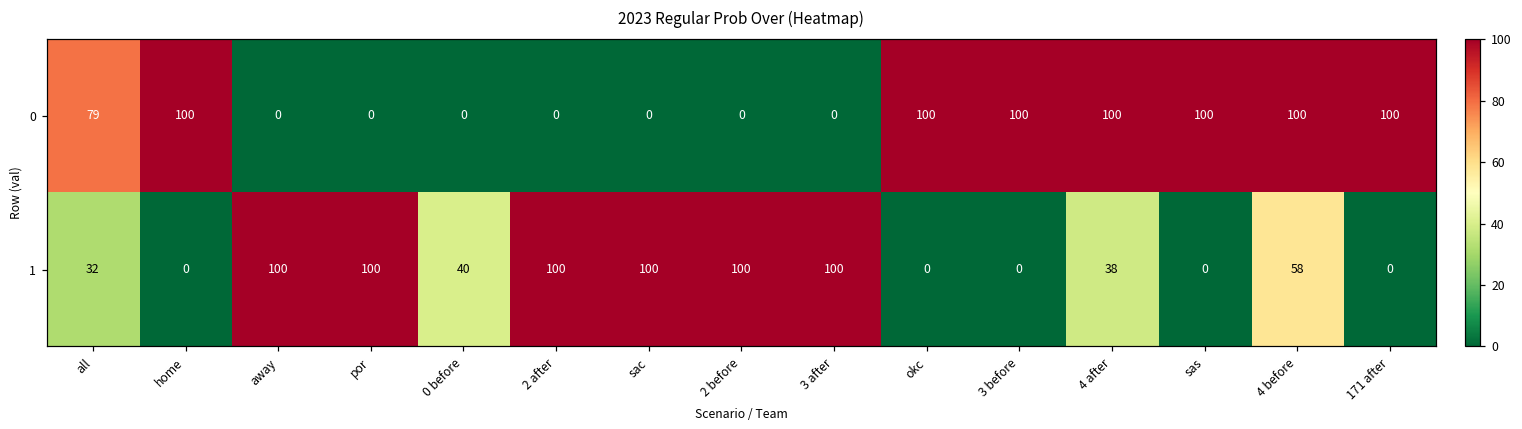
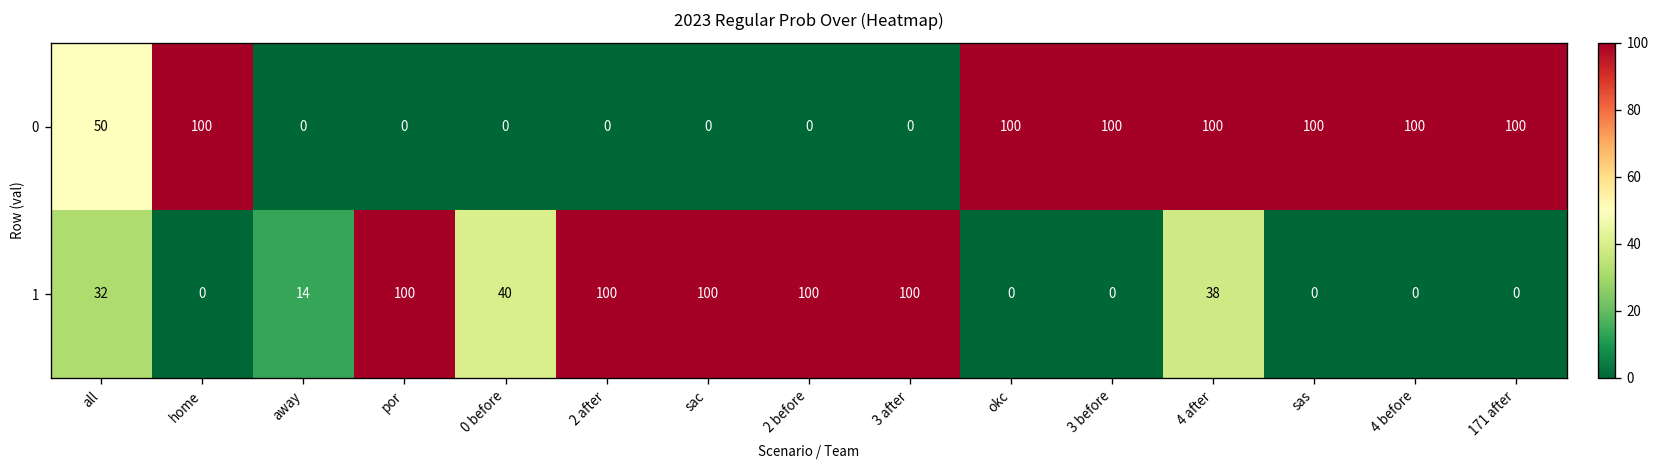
0, all: 79 -> 50
1, away: 100 -> 14
1, 4 before: 58 -> 0
